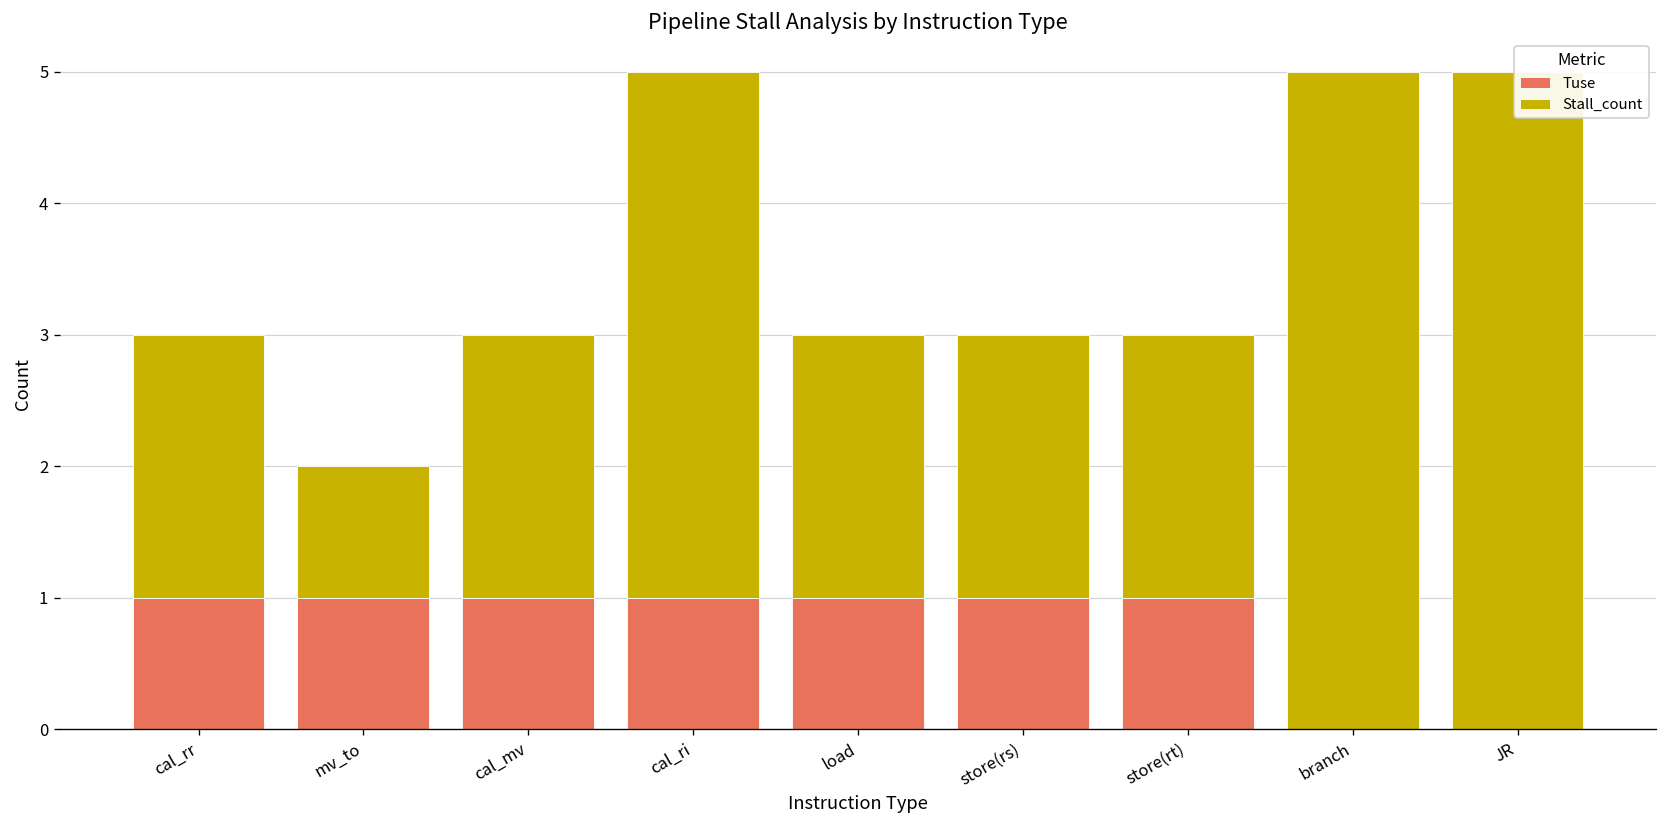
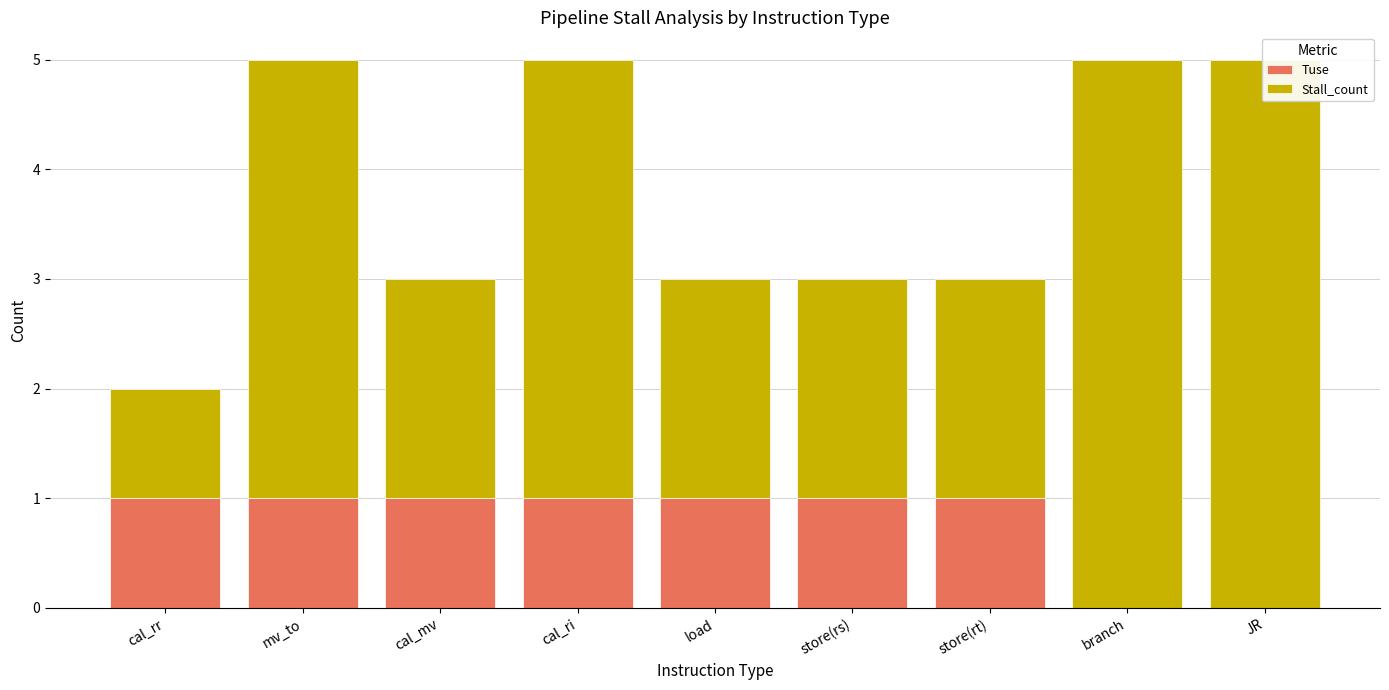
Stall_count, cal_rr: 2 -> 1
Stall_count, mv_to: 1 -> 4
